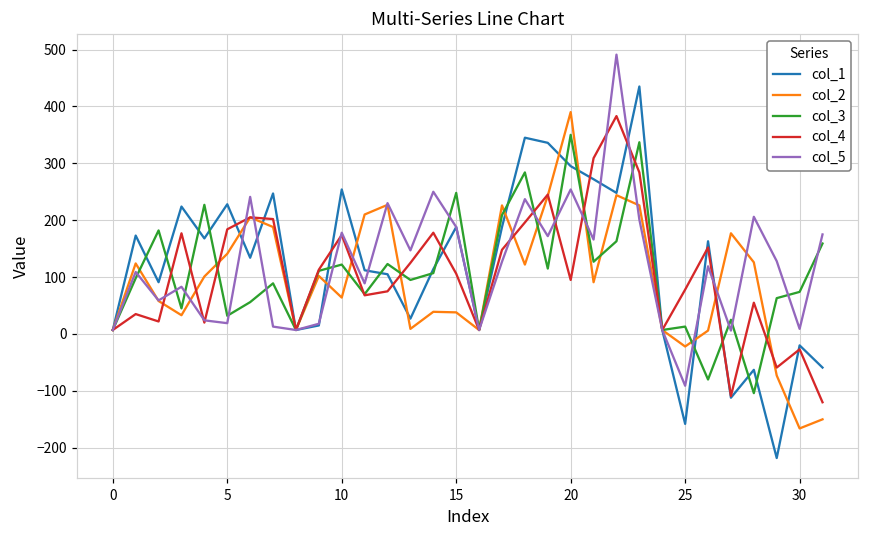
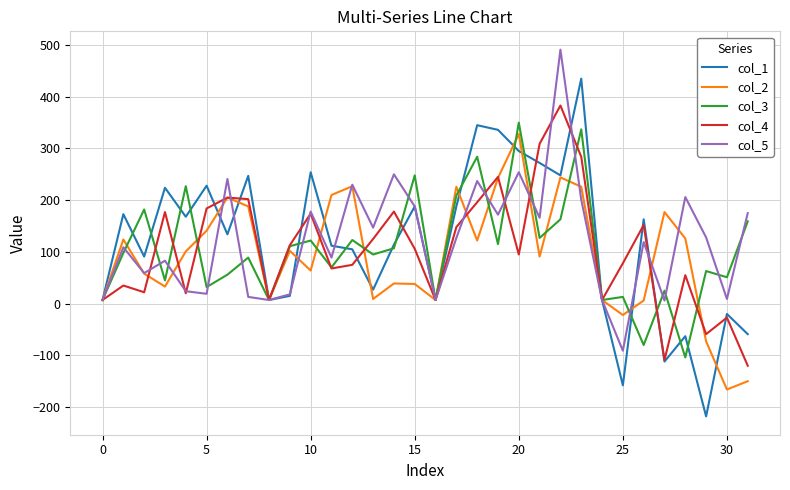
col_2, 20: 390 -> 330
col_3, 30: 70 -> 50
